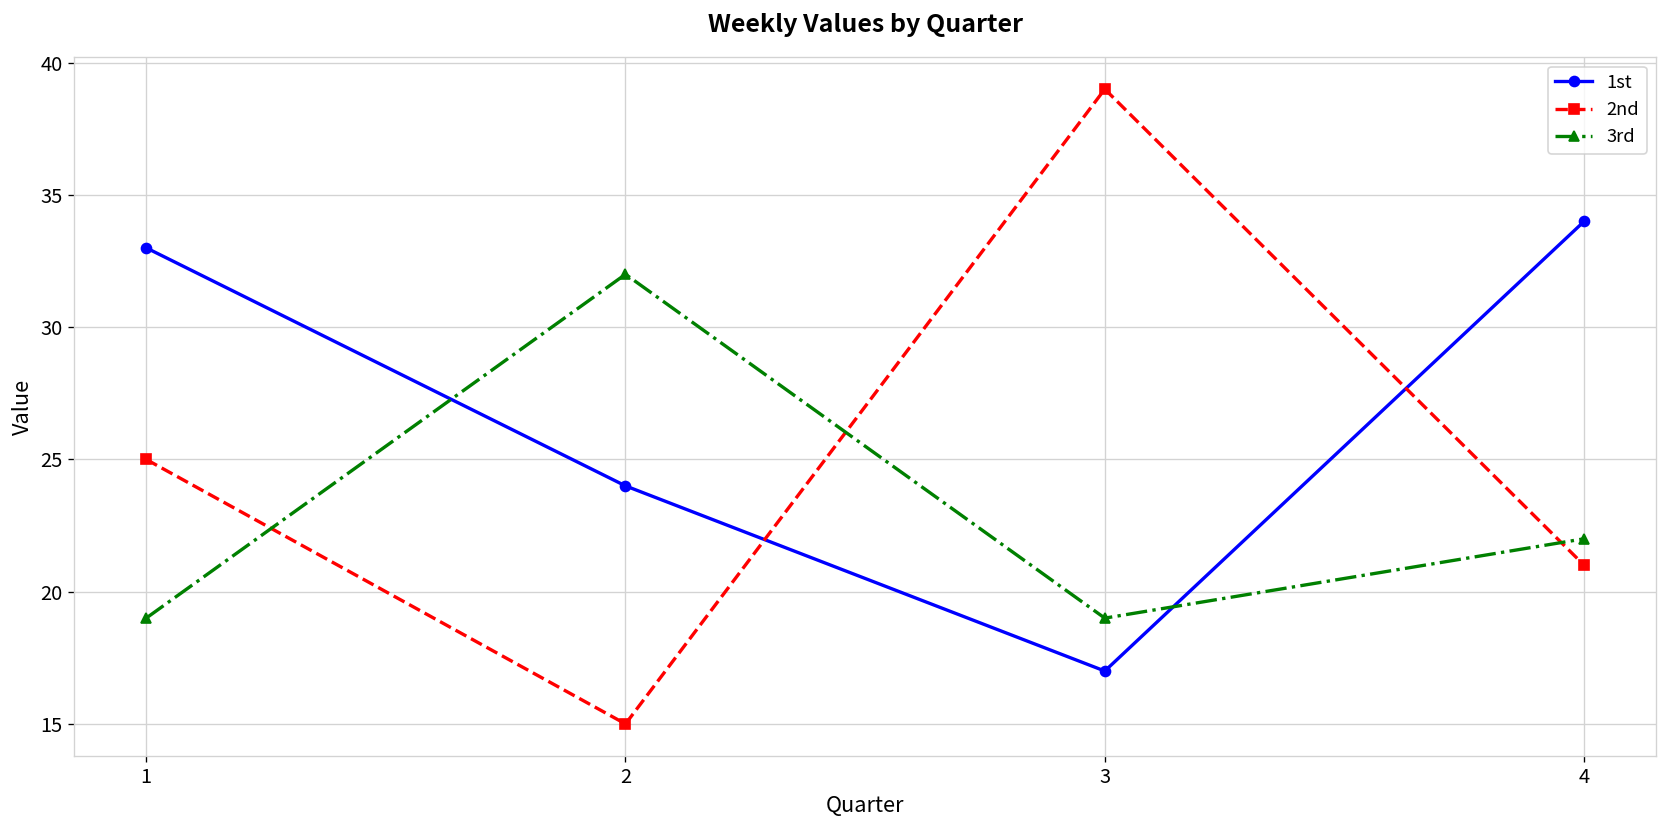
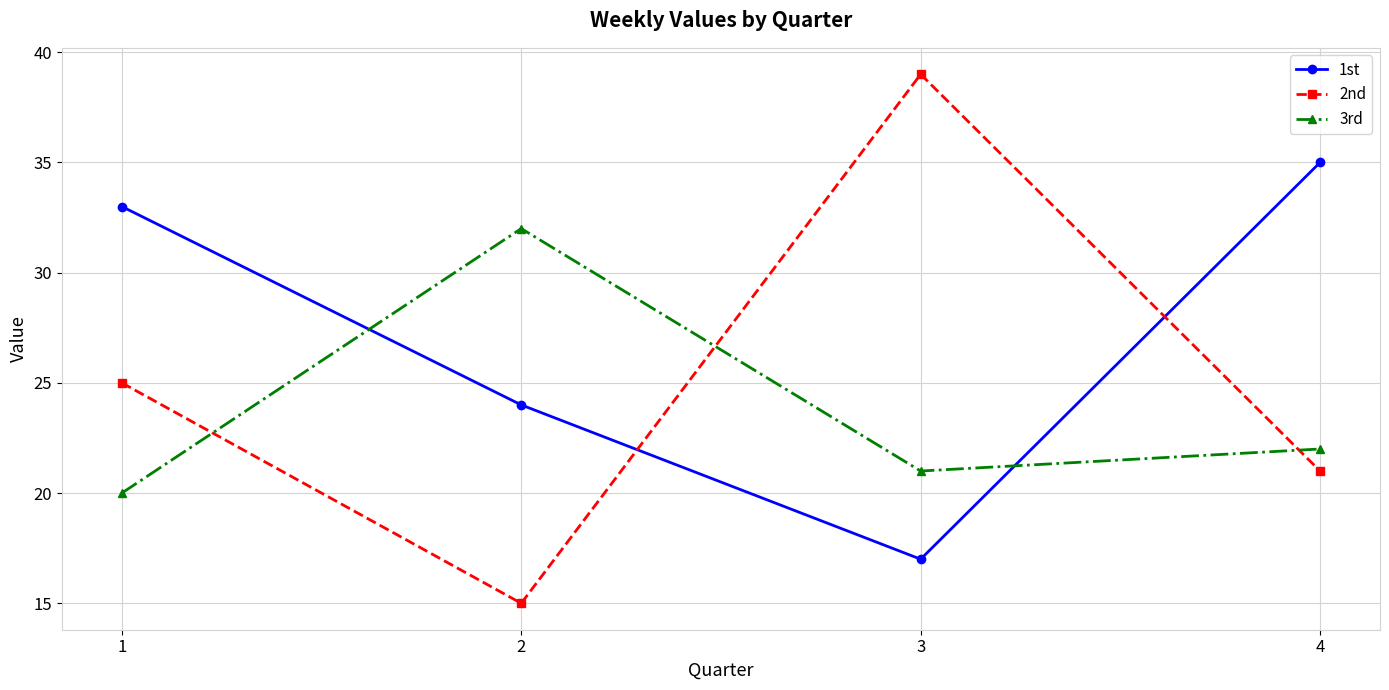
3rd, 1: 19 -> 20
3rd, 3: 19 -> 21
1st, 4: 34 -> 35
